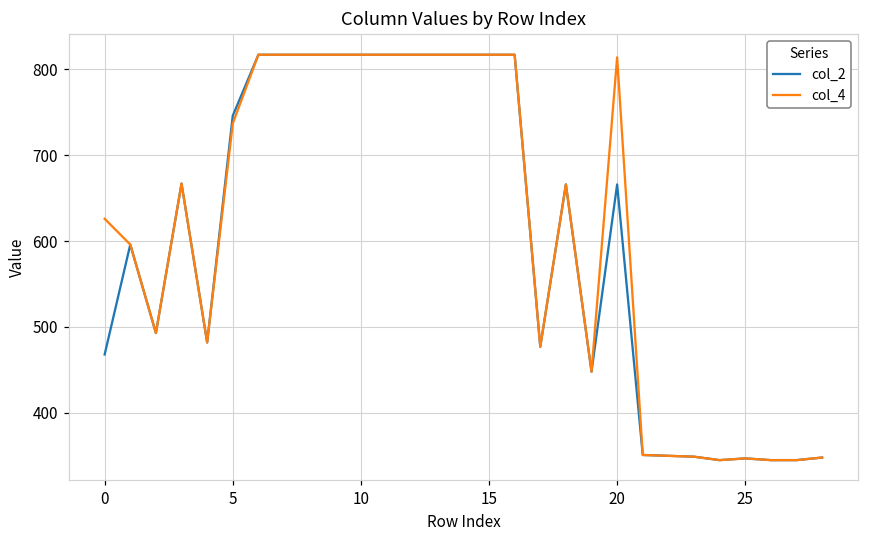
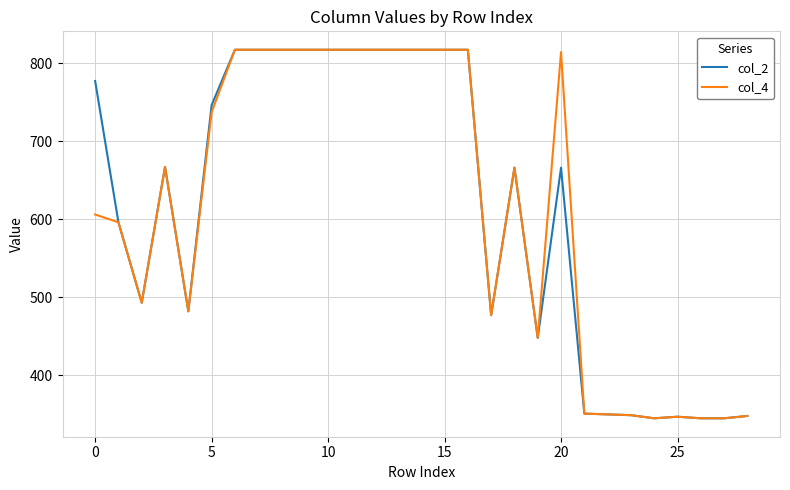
col_2, 0: 470 -> 780
col_4, 0: 630 -> 610
